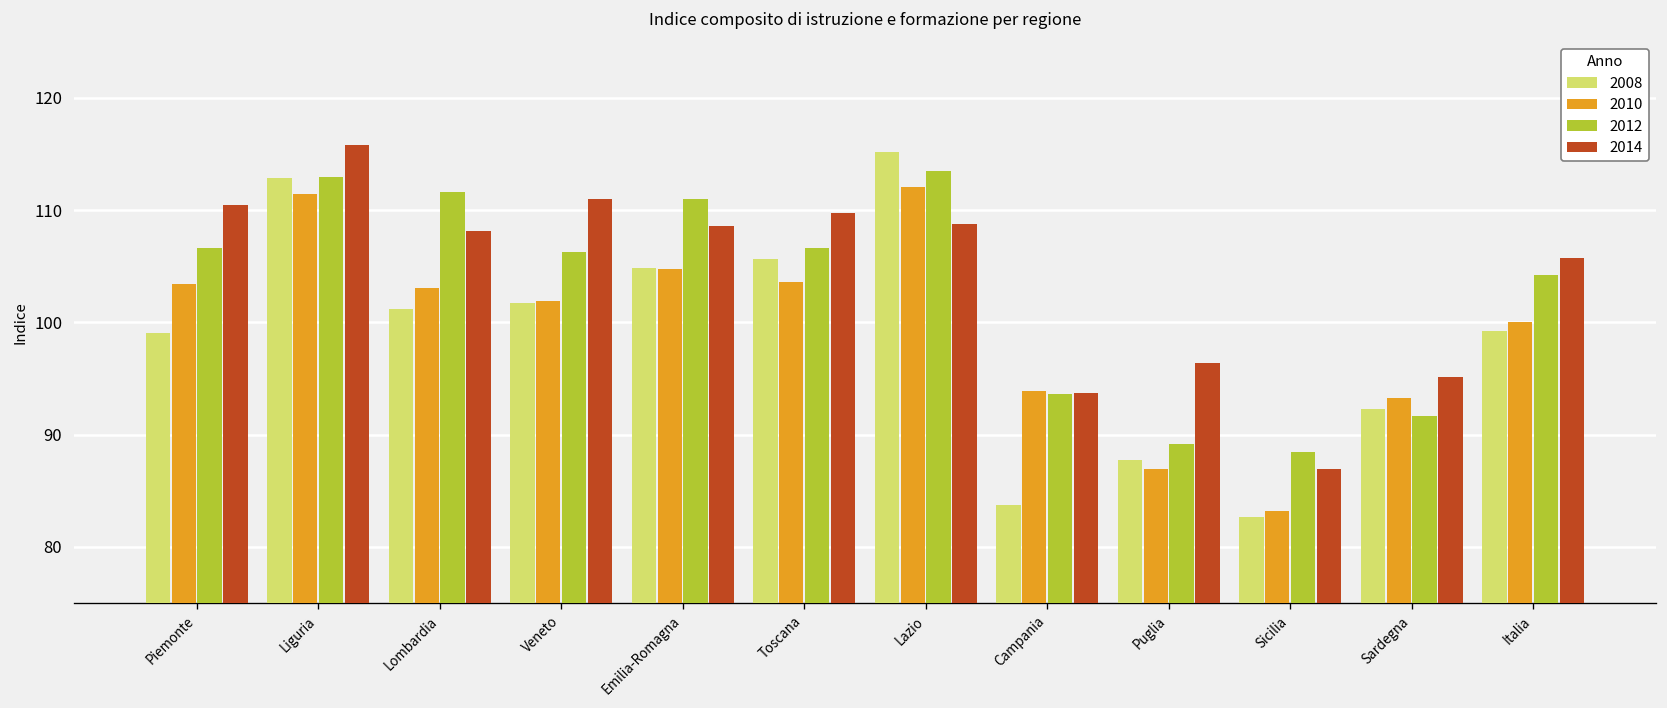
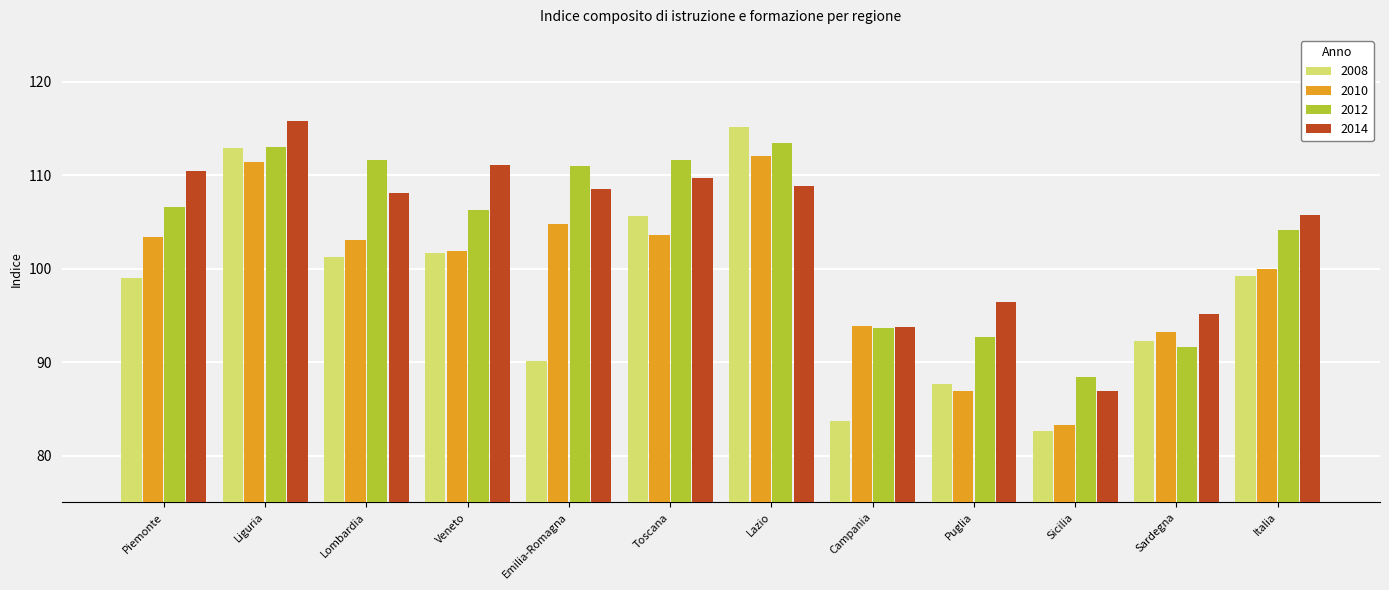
2008, Emilia-Romagna: 105 -> 90
2012, Toscana: 107 -> 112
2012, Puglia: 89 -> 93
